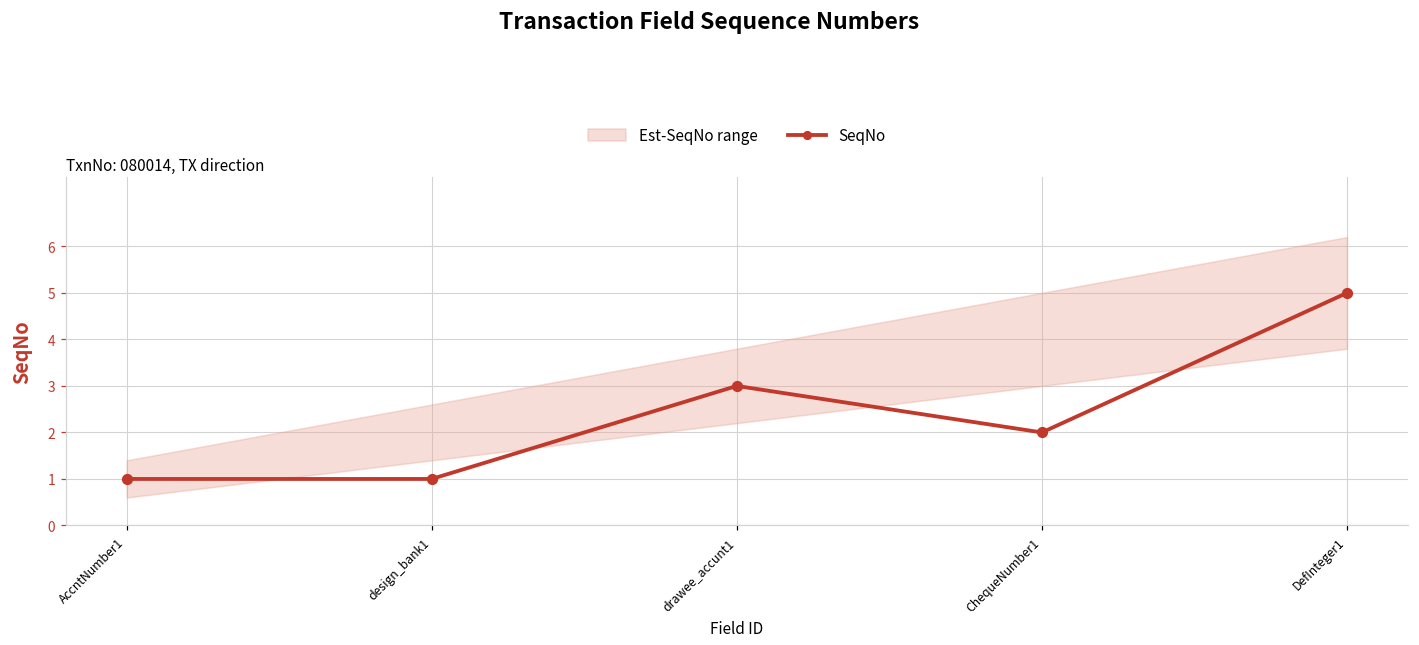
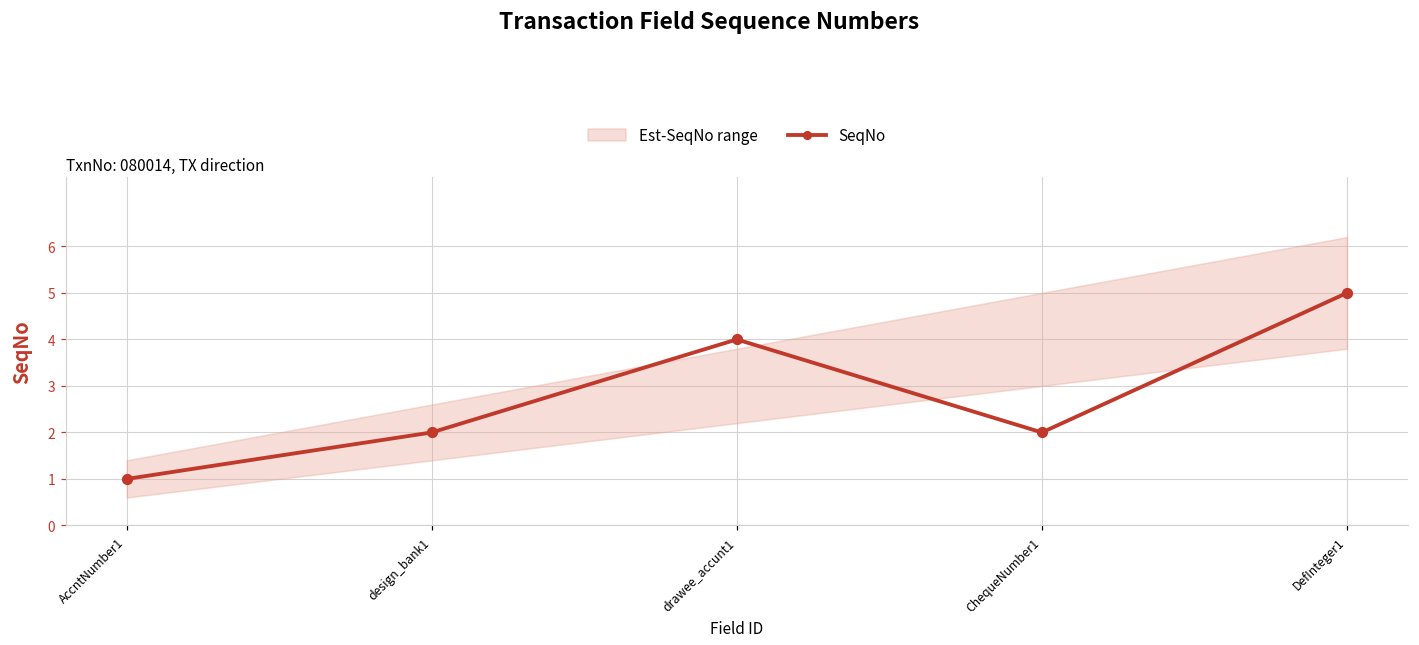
SeqNo, design_bank1: 1 -> 2
SeqNo, drawee_accunt1: 3 -> 4
